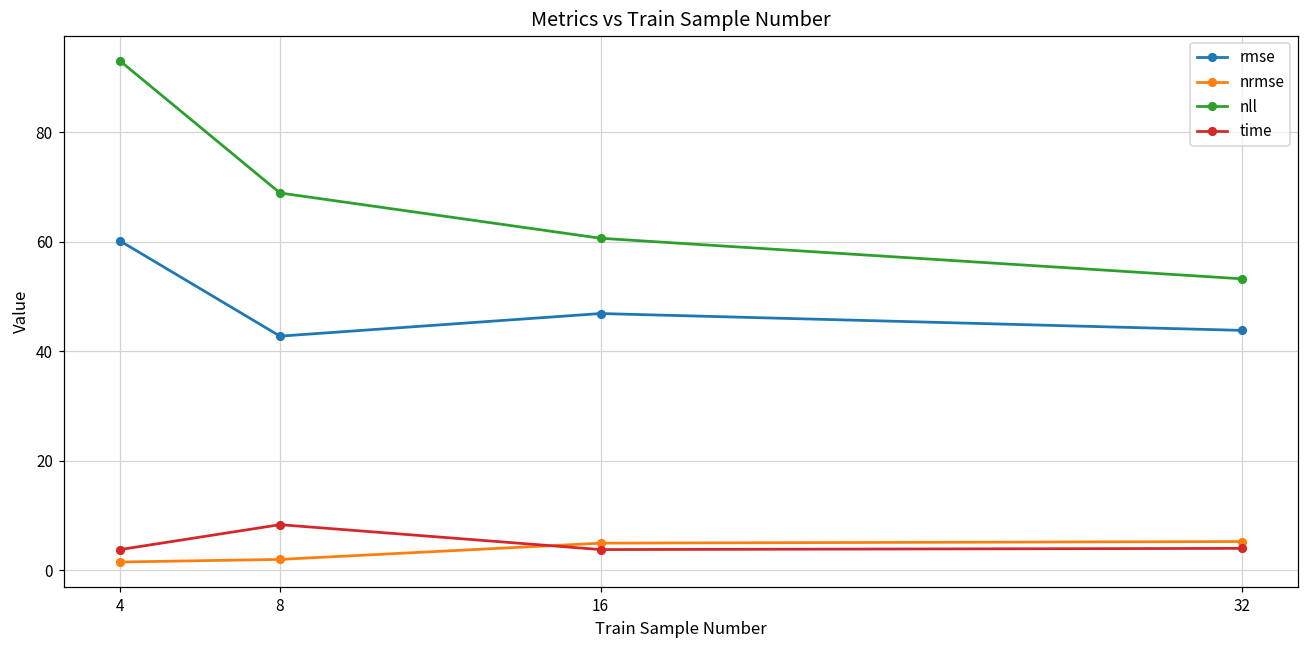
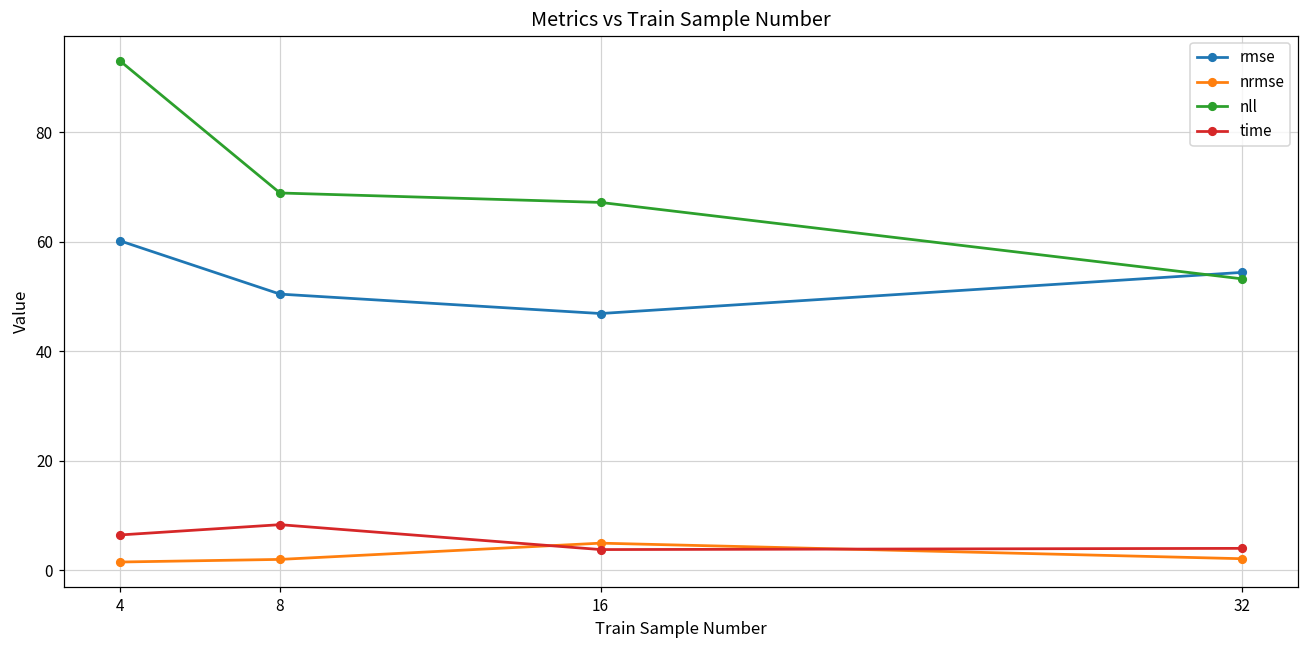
time, 4: 4 -> 6
rmse, 8: 43 -> 50
nll, 16: 61 -> 67
rmse, 32: 44 -> 54
nrmse, 32: 5 -> 2
